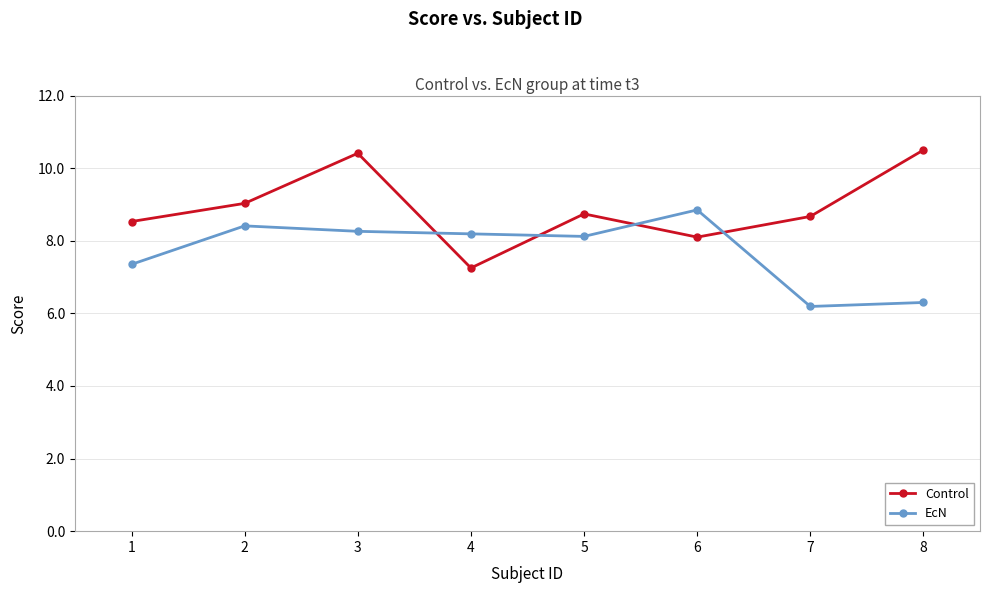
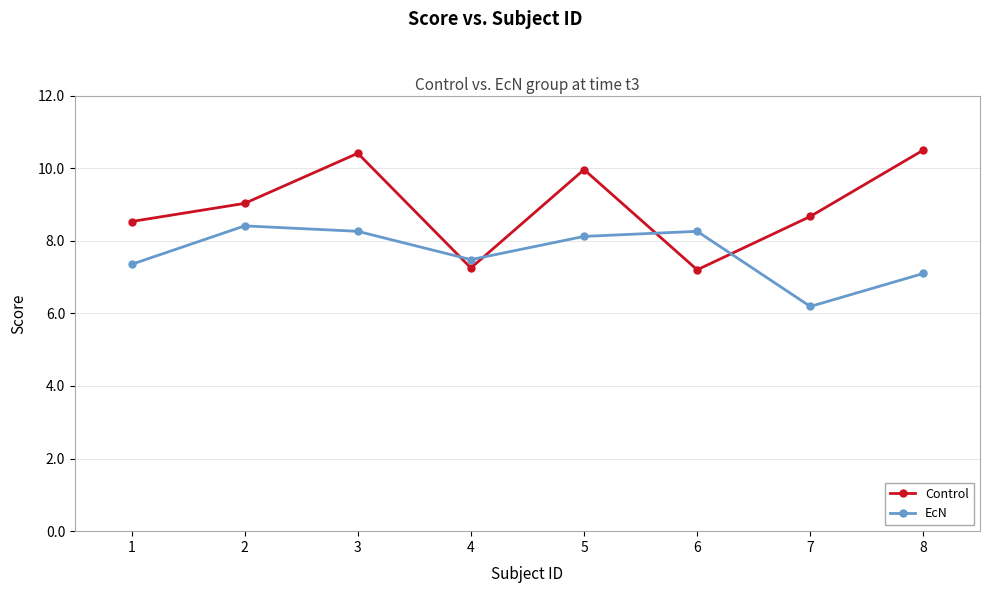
EcN, 4: 8.2 -> 7.5
Control, 5: 8.7 -> 10.0
Control, 6: 8.1 -> 7.2
EcN, 6: 8.9 -> 8.3
EcN, 8: 6.3 -> 7.1
